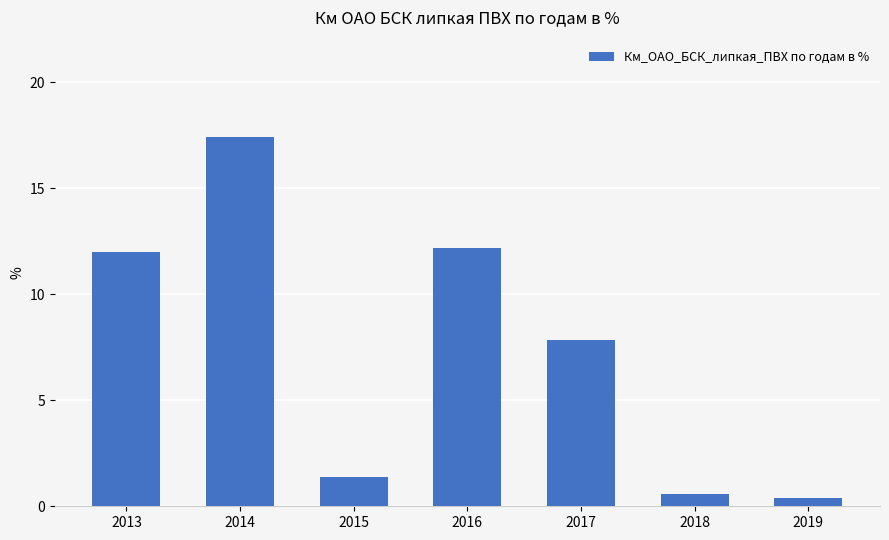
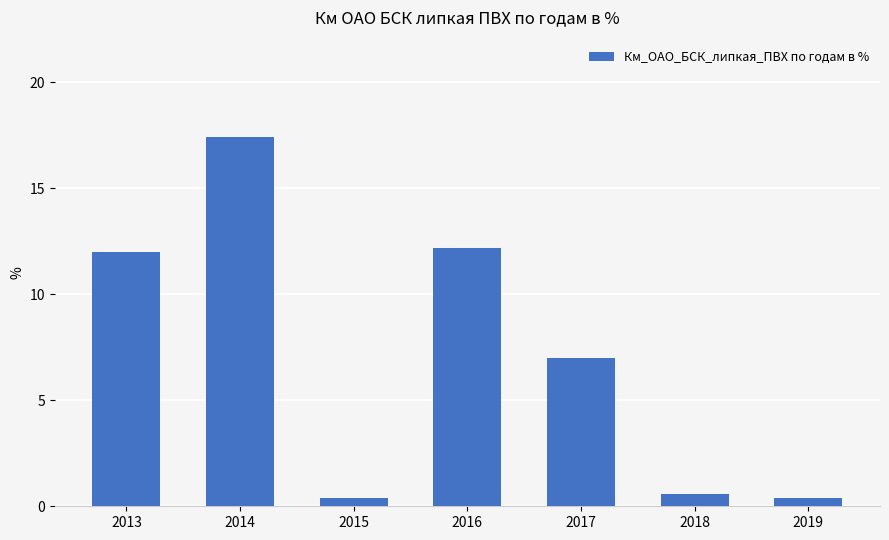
2015: 1.4 -> 0.4
2017: 7.8 -> 7.0
